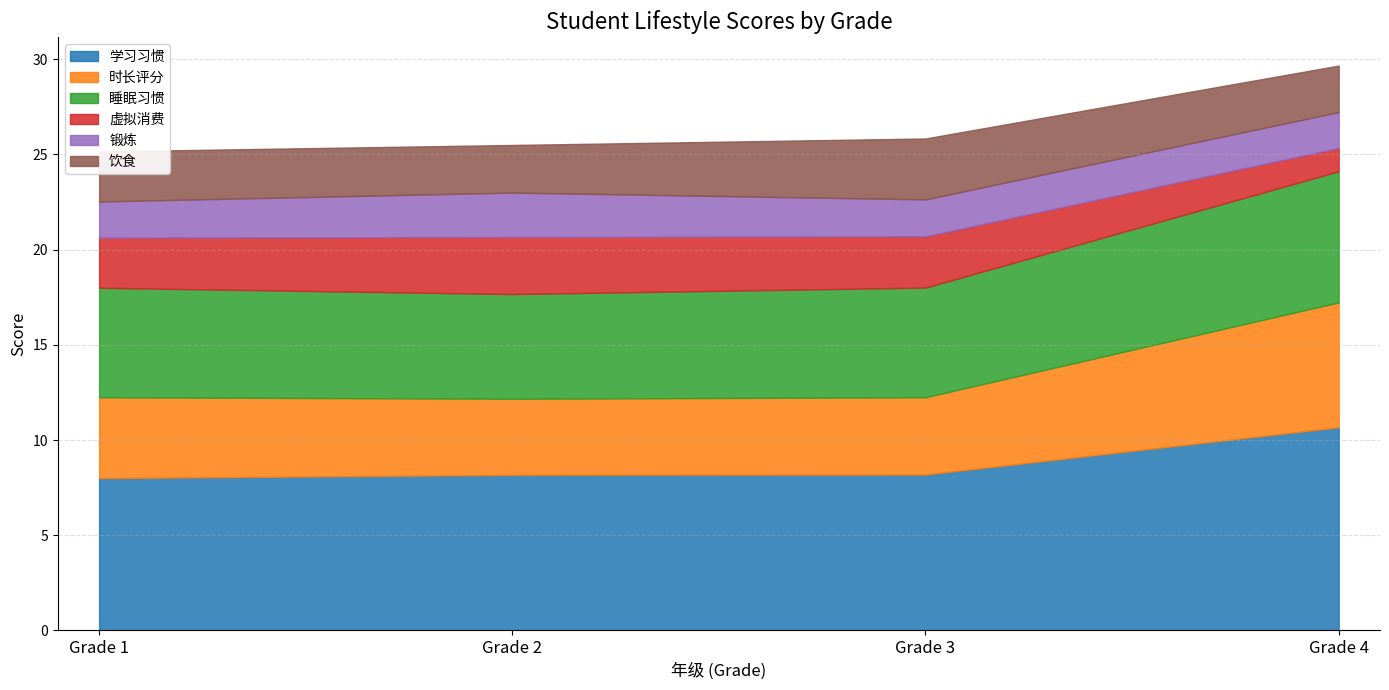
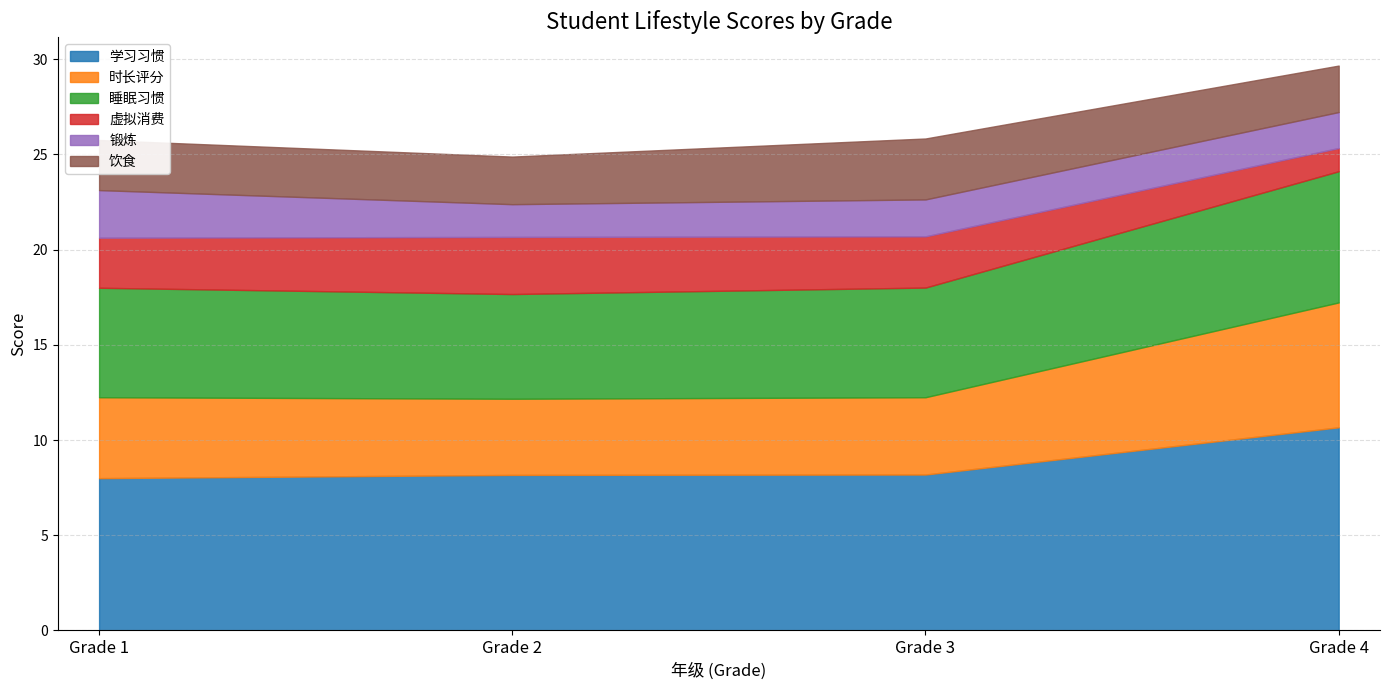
锻炼, Grade 1: 1.9 -> 2.5
锻炼, Grade 2: 2.3 -> 1.7
